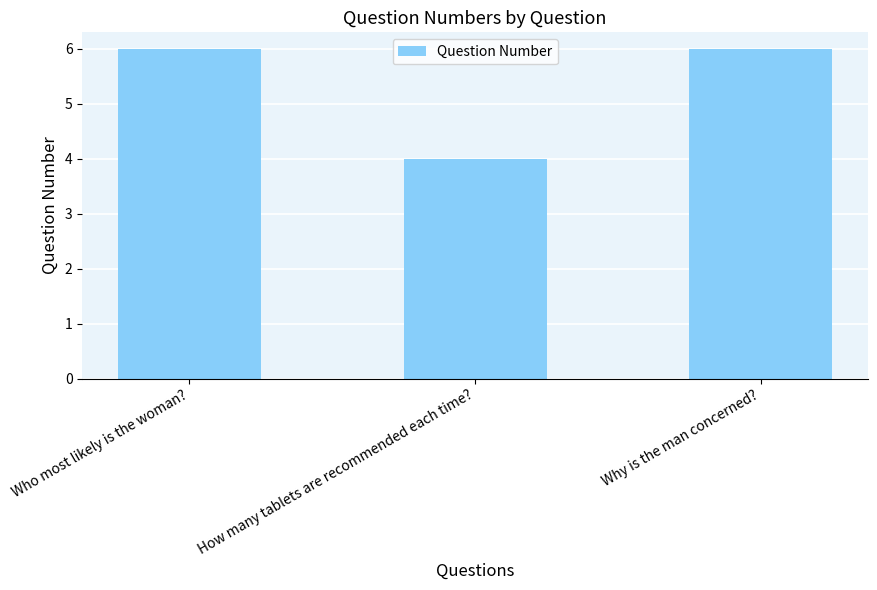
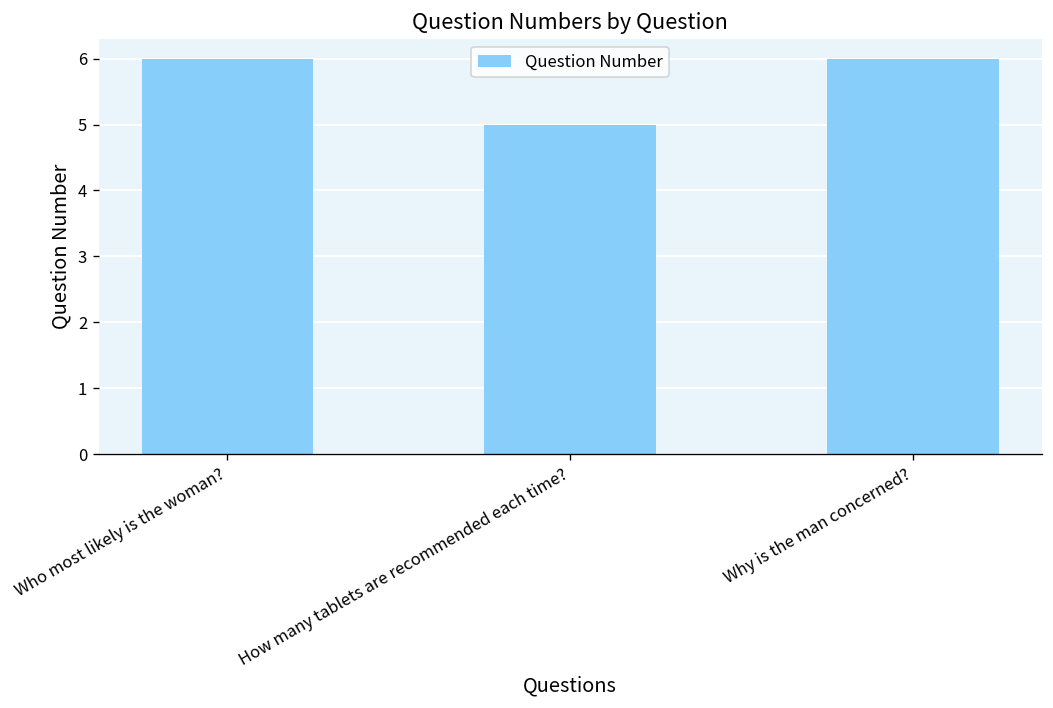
How many tablets are recommended each time?: 4 -> 5
